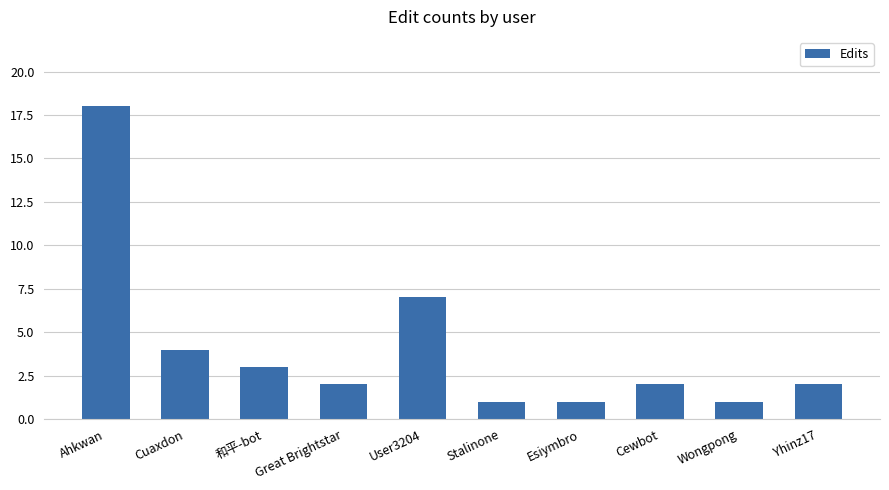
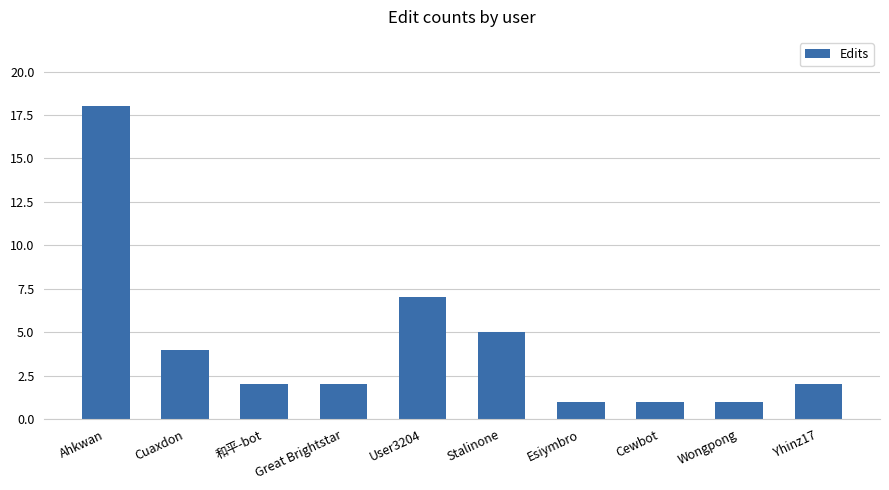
和平-bot: 3 -> 2
Stalinone: 1 -> 5
Cewbot: 2 -> 1
